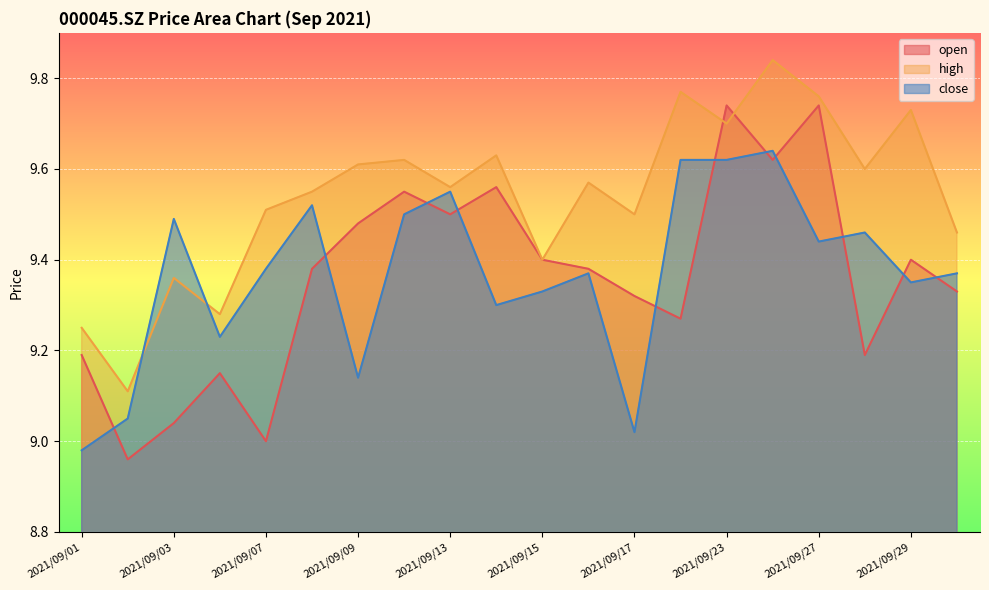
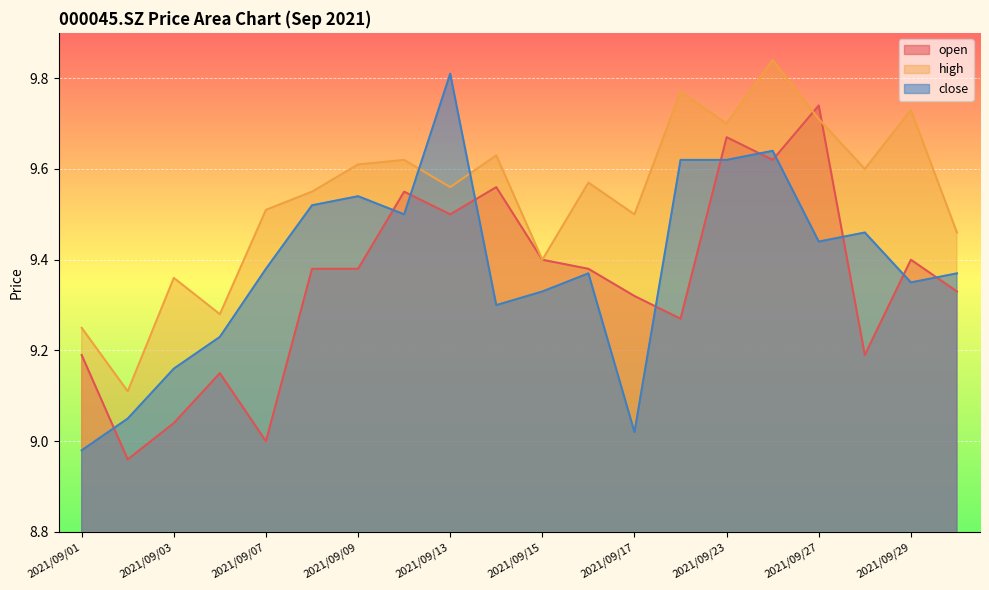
close, 2021/09/03: 9.49 -> 9.16
open, 2021/09/09: 9.48 -> 9.38
close, 2021/09/09: 9.14 -> 9.54
close, 2021/09/13: 9.55 -> 9.81
open, 2021/09/23: 9.74 -> 9.67
high, 2021/09/27: 9.76 -> 9.71
